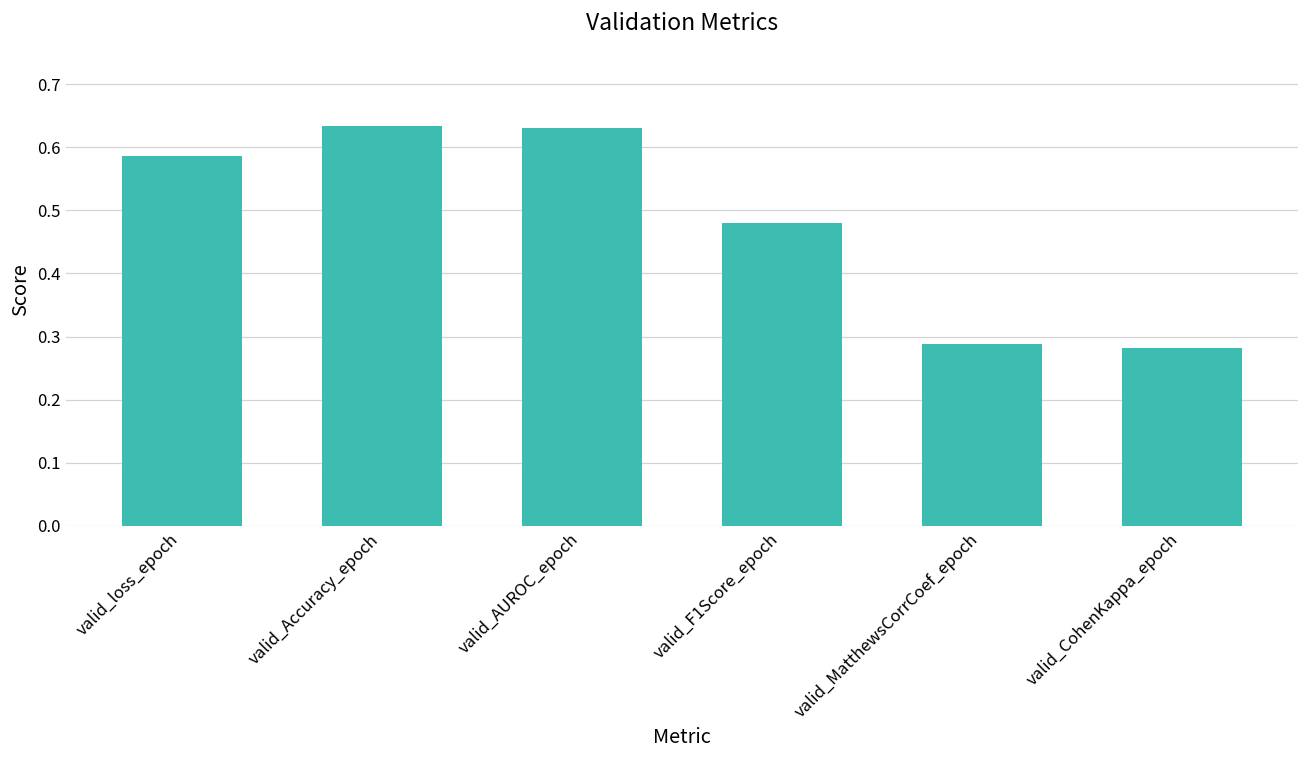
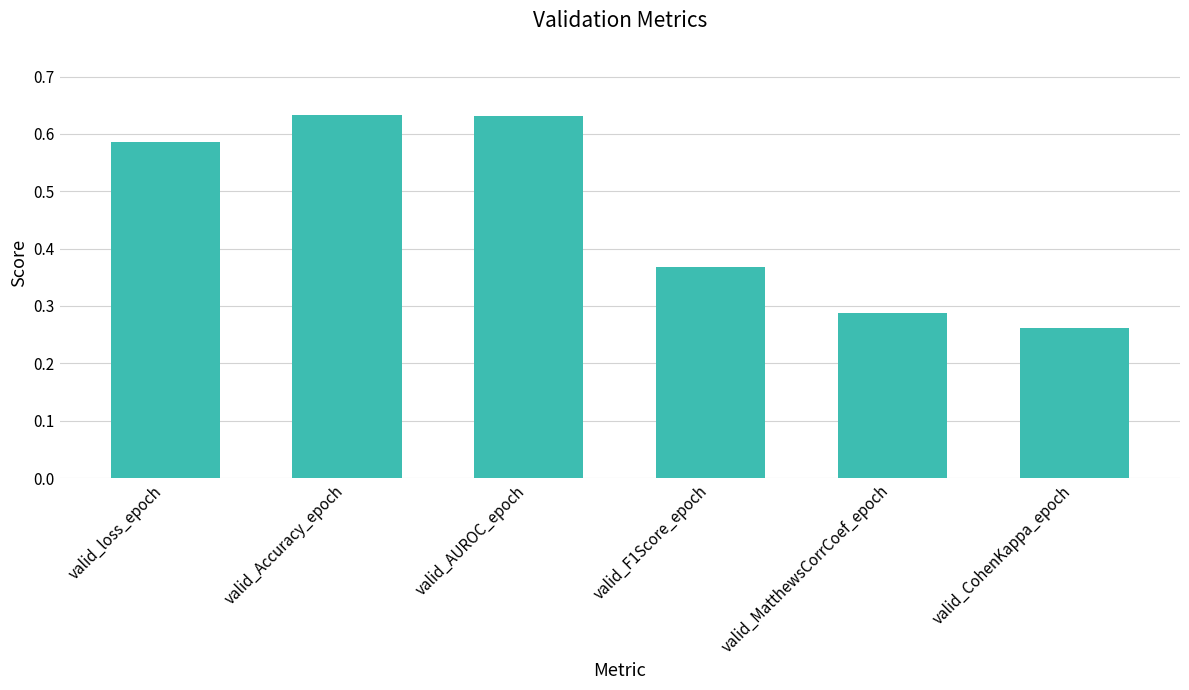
valid_F1Score_epoch: 0.48 -> 0.37
valid_CohenKappa_epoch: 0.28 -> 0.26
